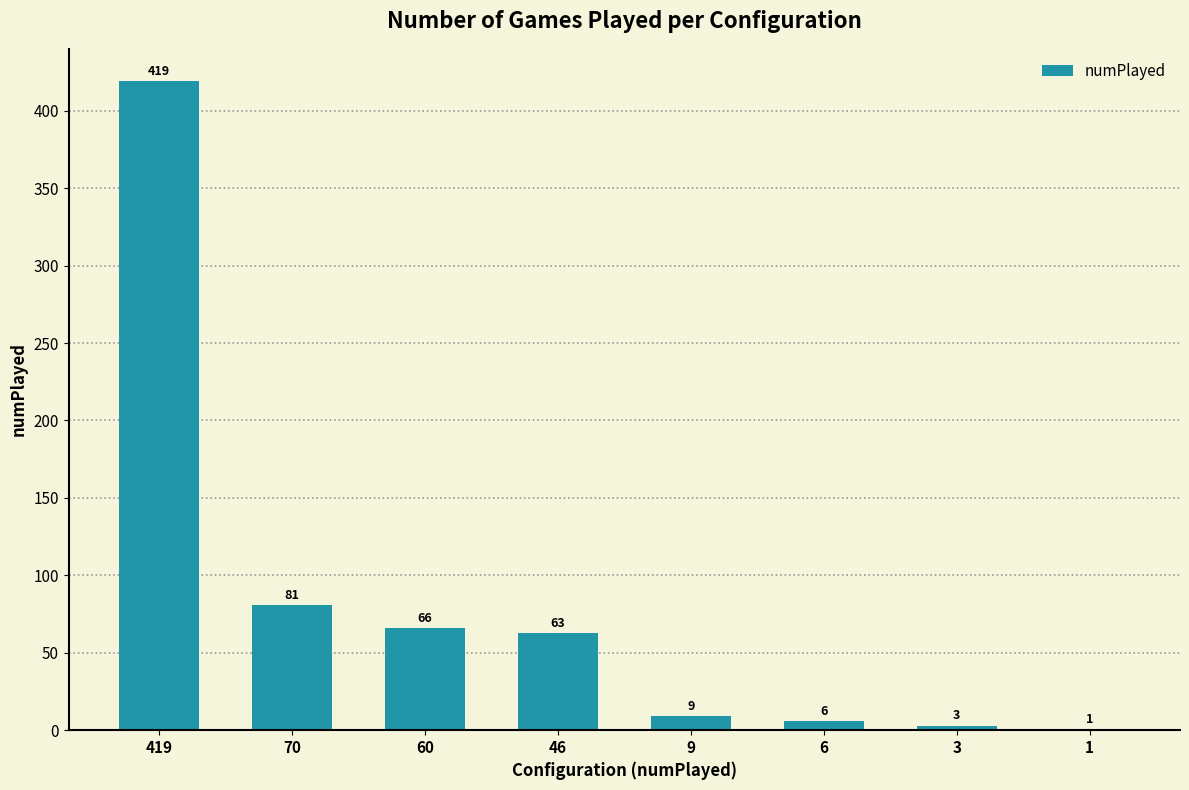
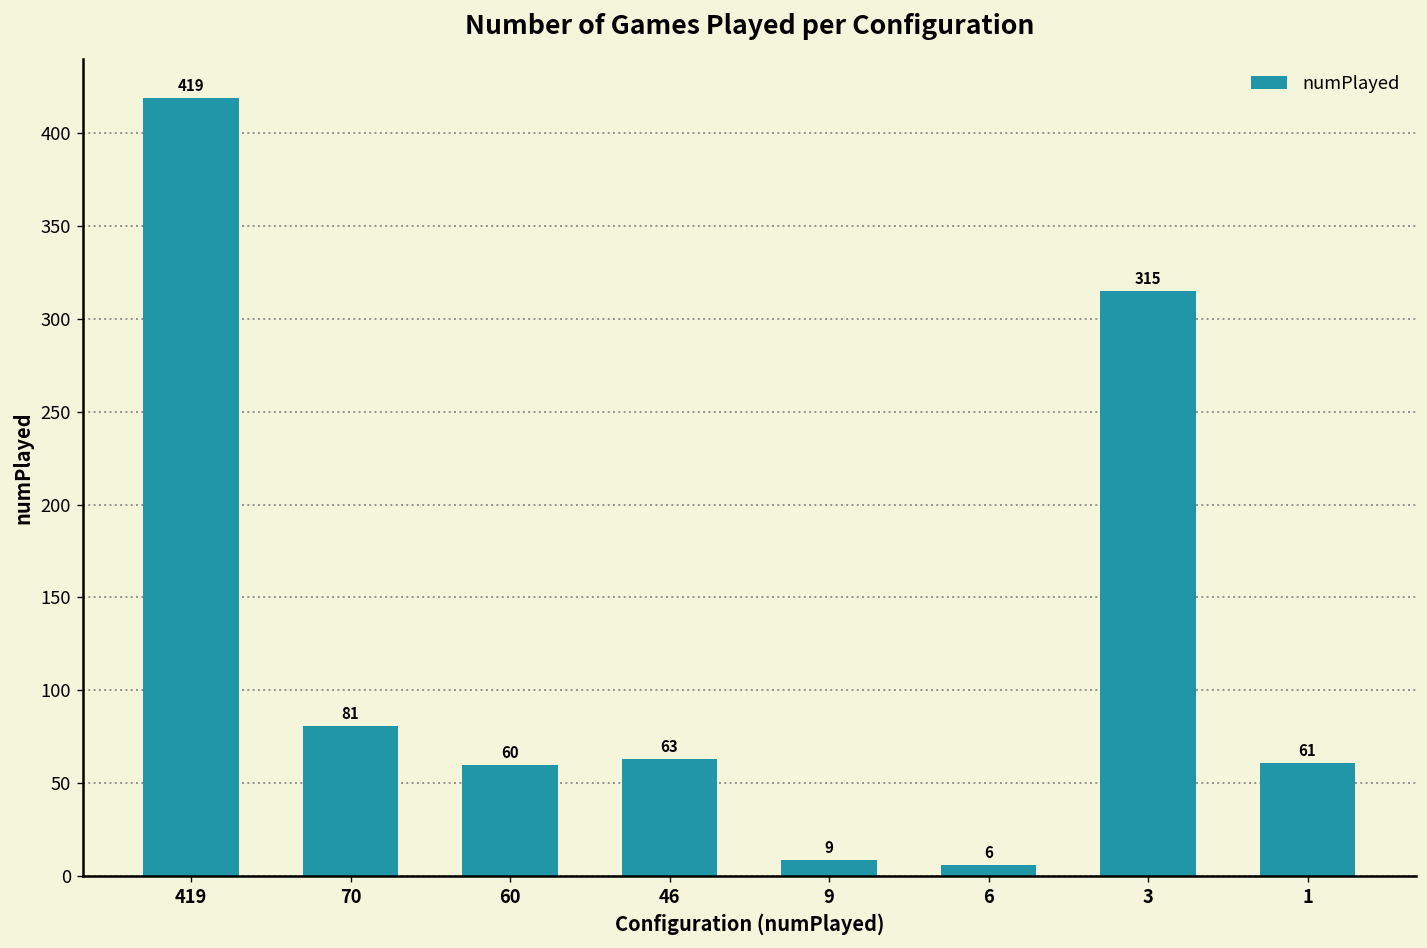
60: 66 -> 60
3: 3 -> 315
1: 1 -> 61
